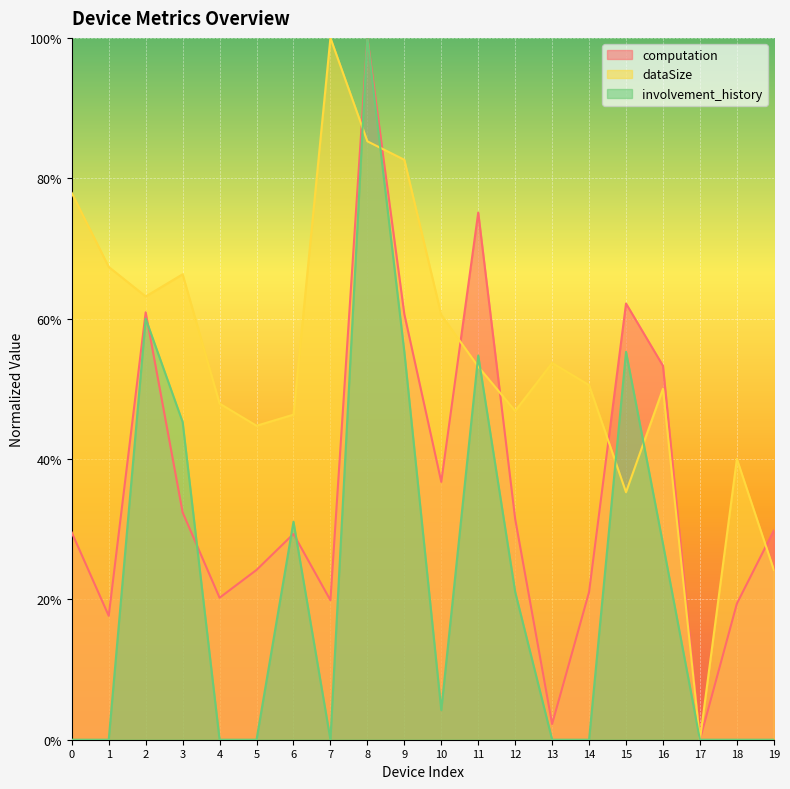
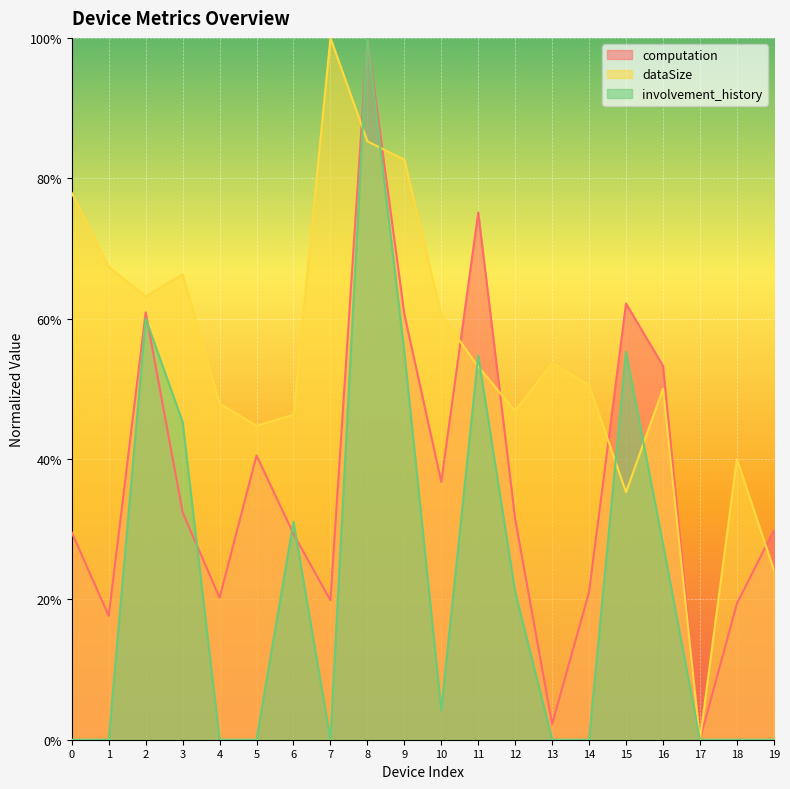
computation, 5: 24% -> 41%
